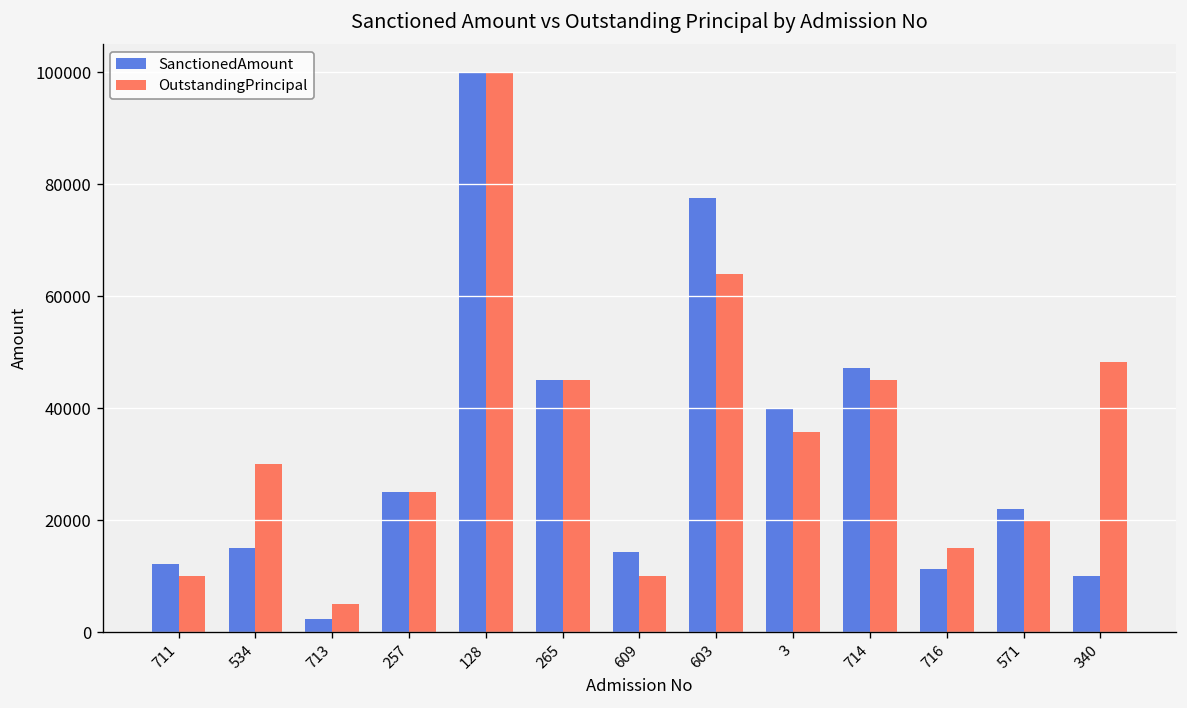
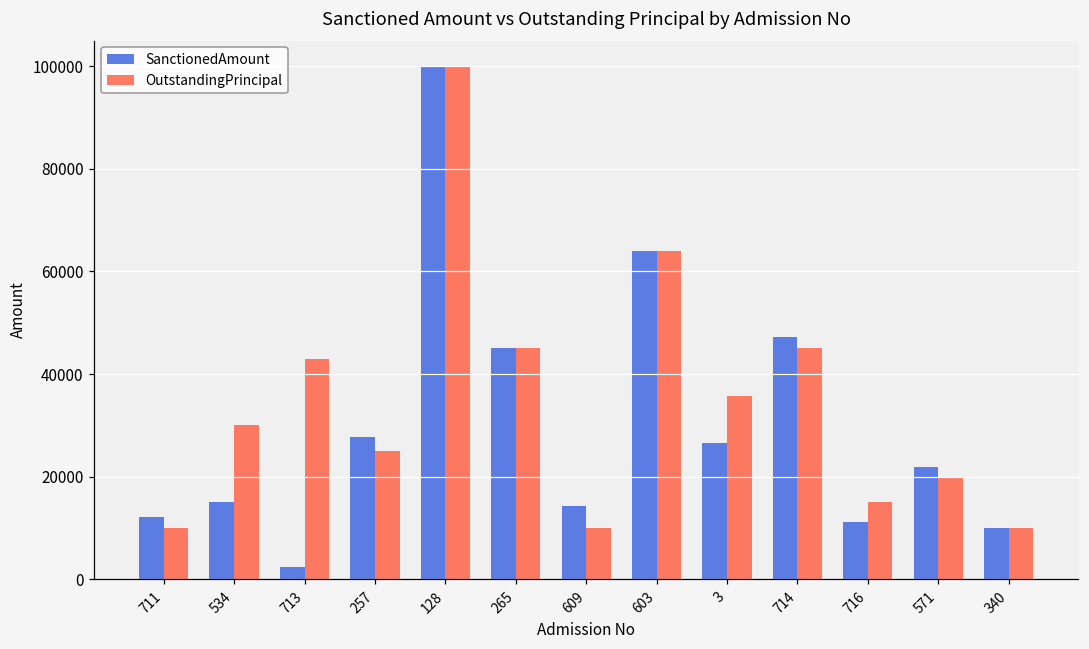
OutstandingPrincipal, 713: 5000 -> 43000
SanctionedAmount, 257: 25000 -> 28000
SanctionedAmount, 603: 77000 -> 64000
SanctionedAmount, 3: 40000 -> 26000
OutstandingPrincipal, 340: 48000 -> 10000
